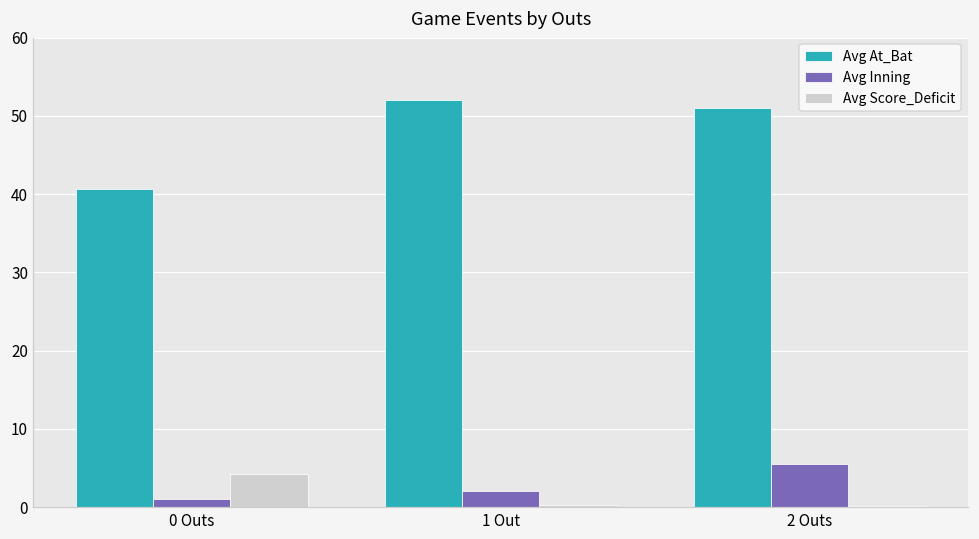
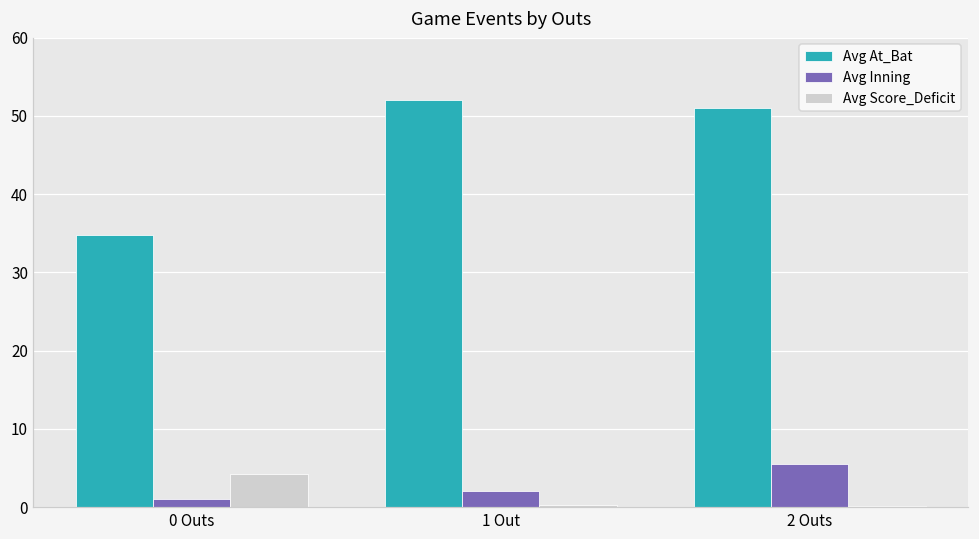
Avg At_Bat, 0 Outs: 41 -> 35
